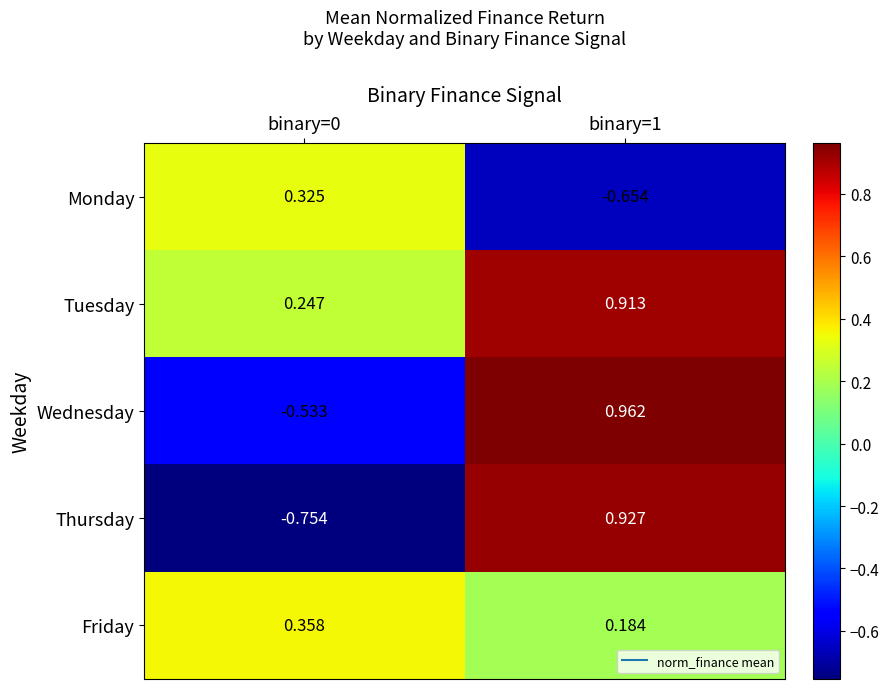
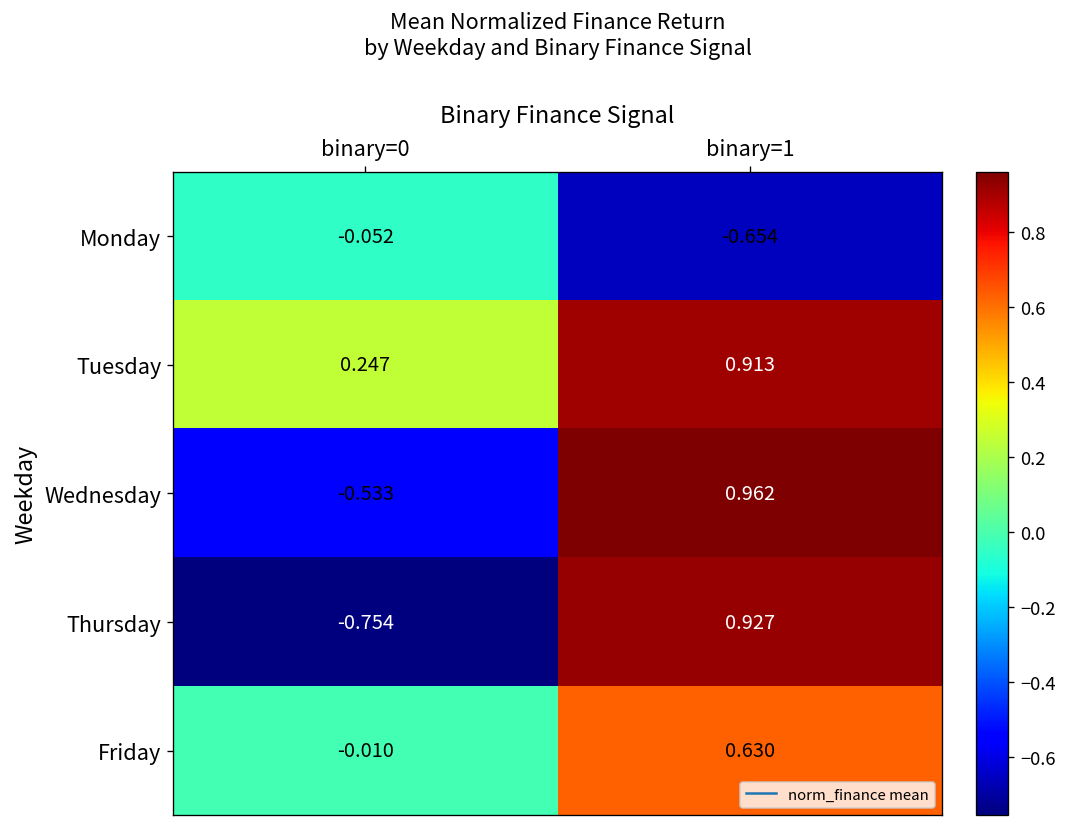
Monday, binary=0: 0.325 -> -0.052
Friday, binary=0: 0.358 -> -0.010
Friday, binary=1: 0.184 -> 0.630
